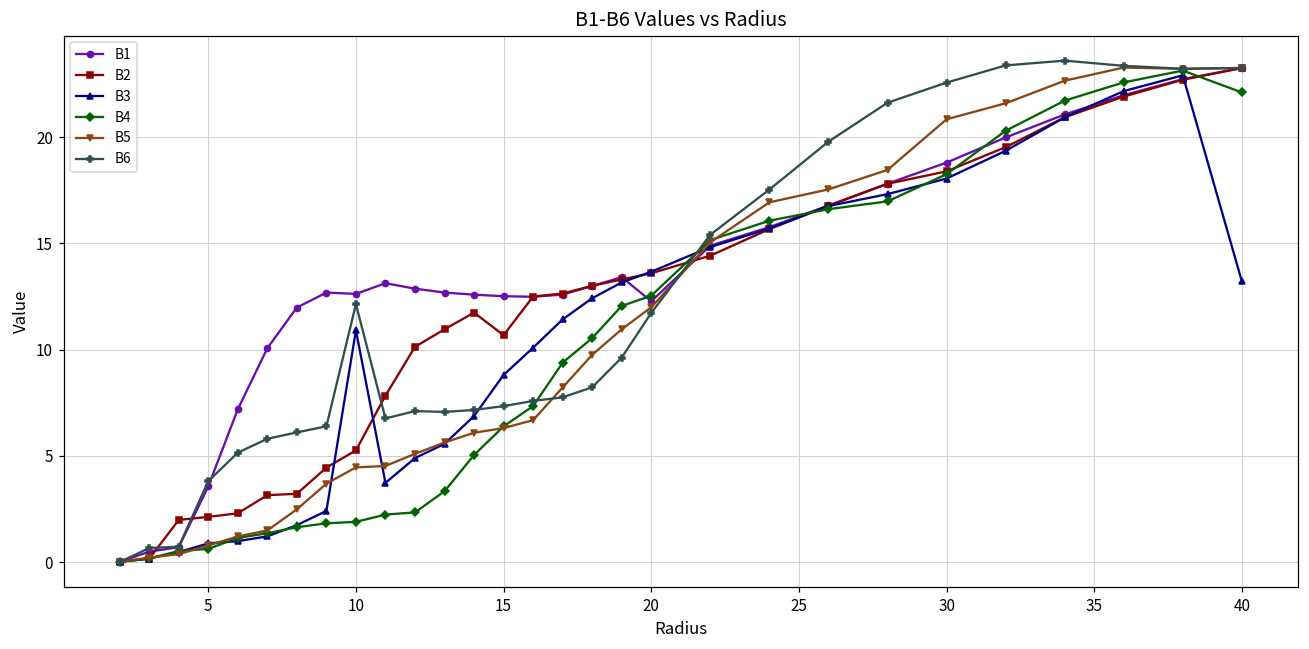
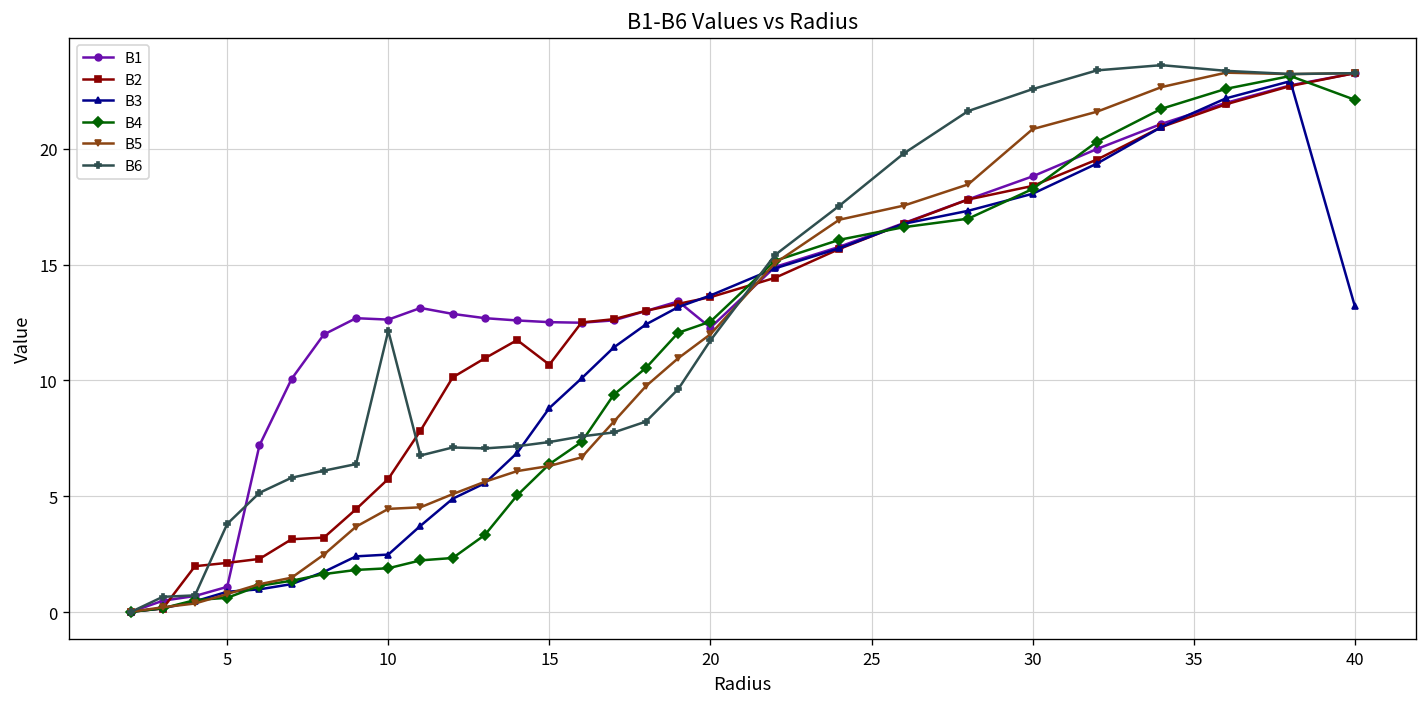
B1, 5: 3.6 -> 1.1
B2, 10: 5.3 -> 5.8
B3, 10: 10.9 -> 2.5
